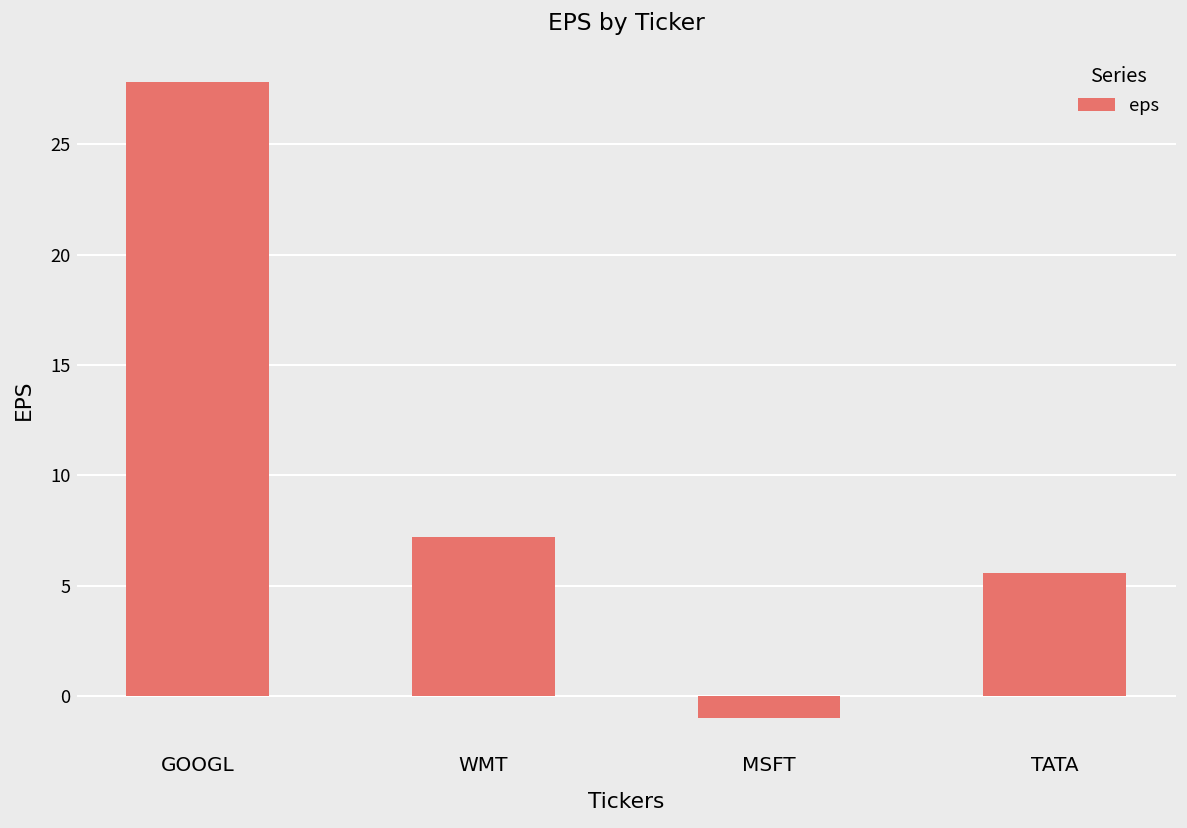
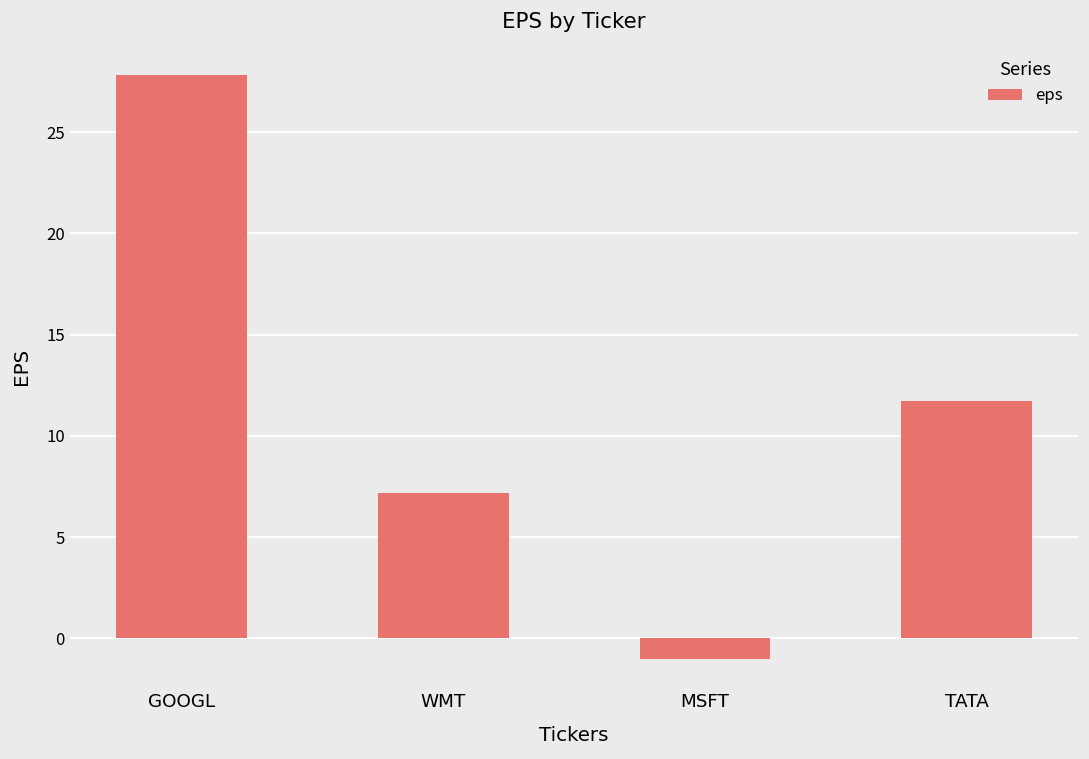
TATA: 5.6 -> 11.7
